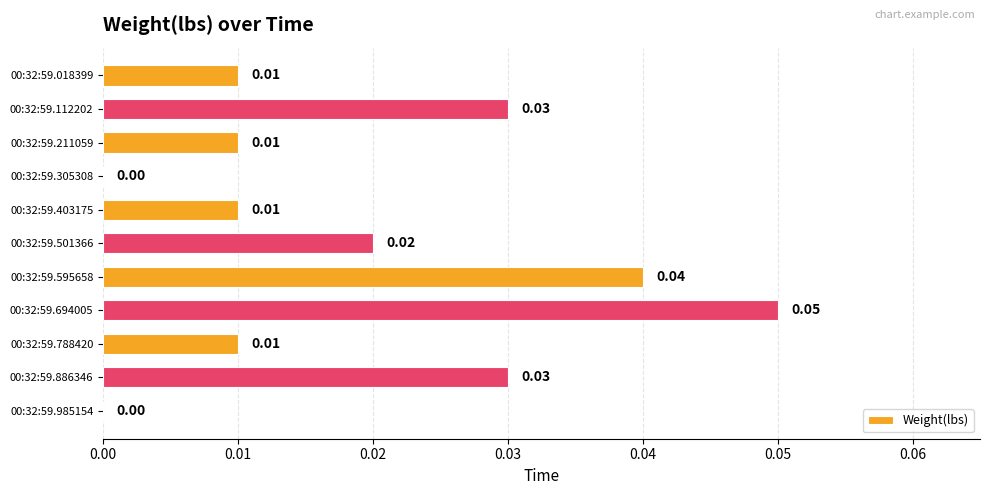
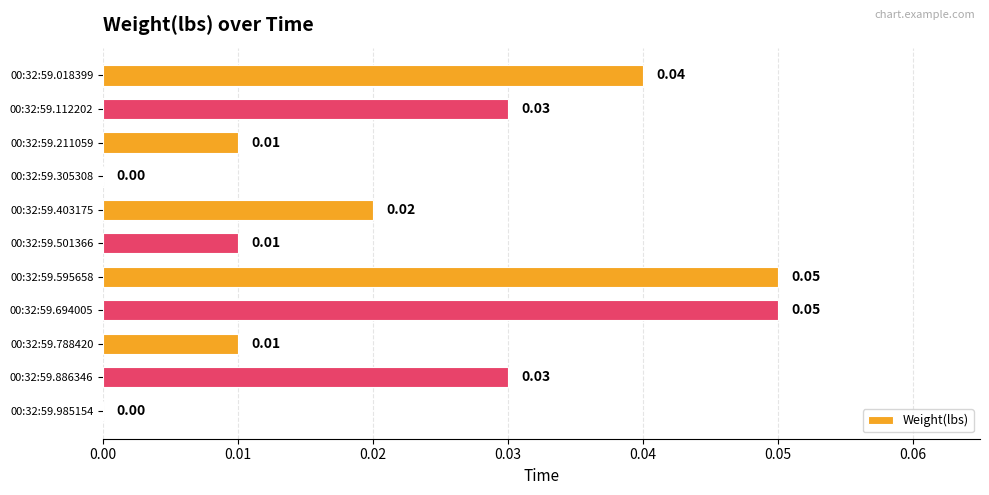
00:32:59.018399: 0.01 -> 0.04
00:32:59.403175: 0.01 -> 0.02
00:32:59.501366: 0.02 -> 0.01
00:32:59.595658: 0.04 -> 0.05
